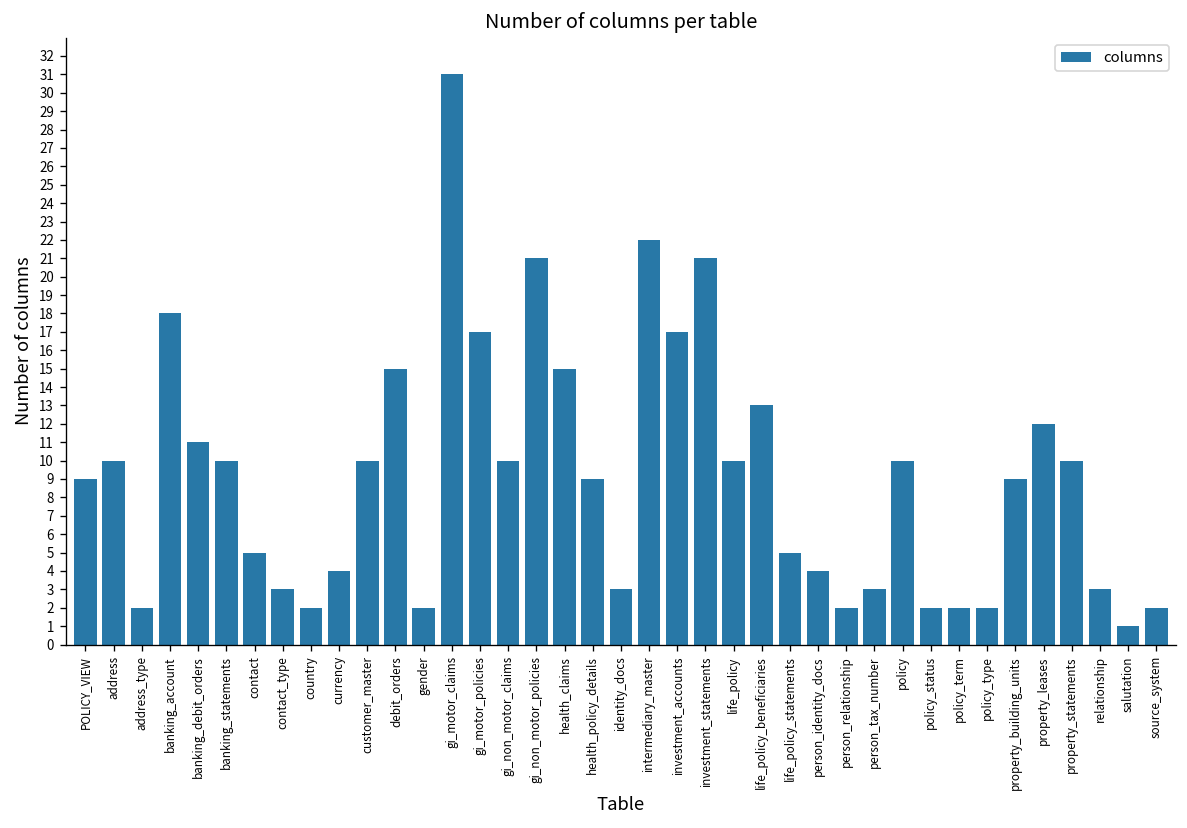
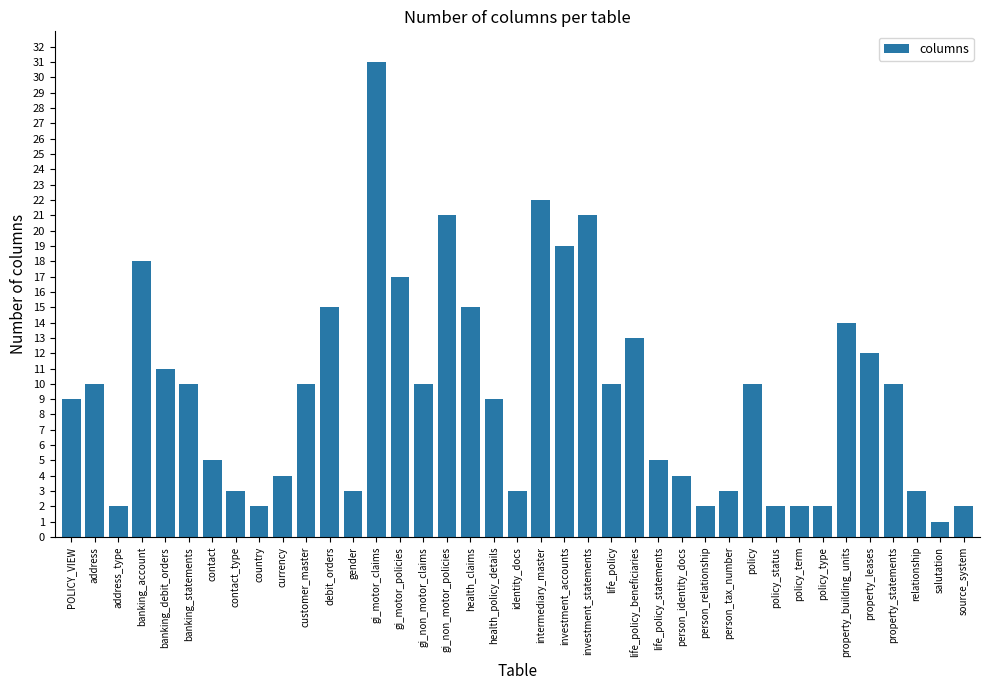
gender: 2 -> 3
investment_accounts: 17 -> 19
property_building_units: 9 -> 14
